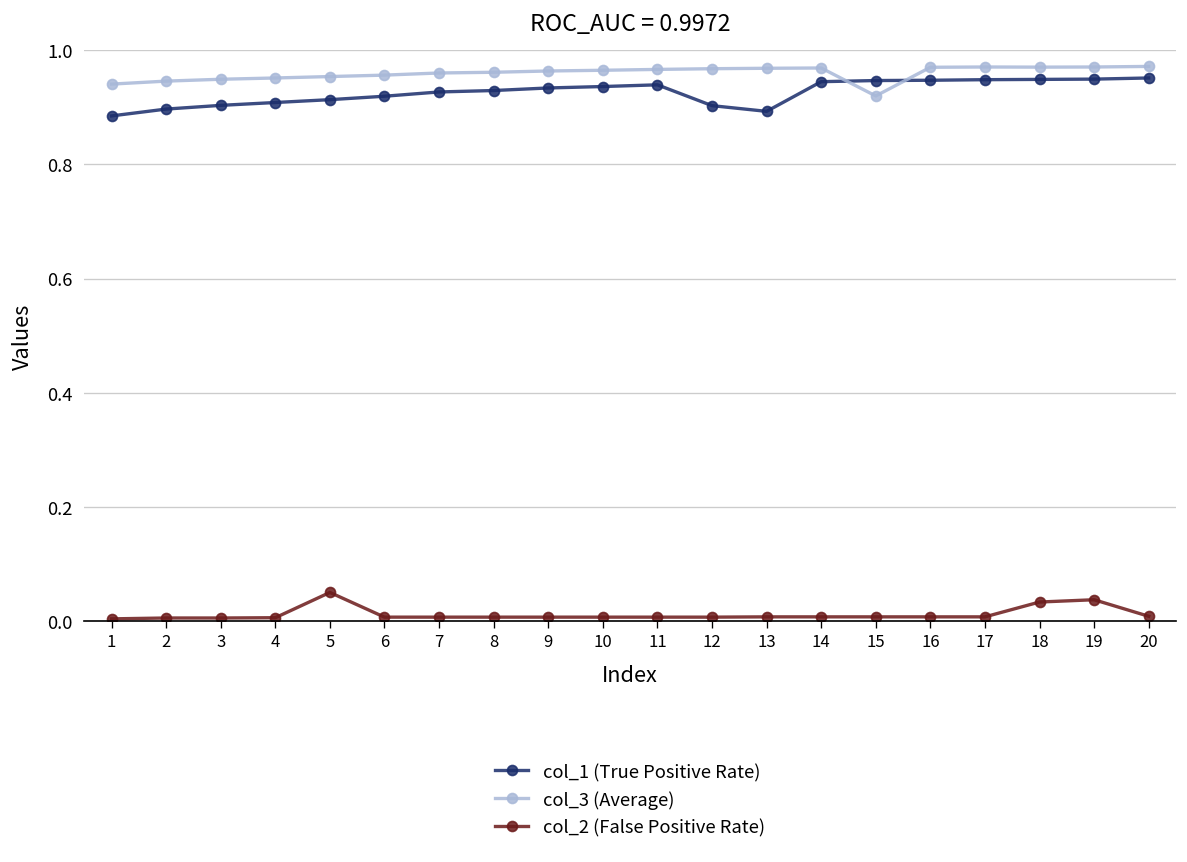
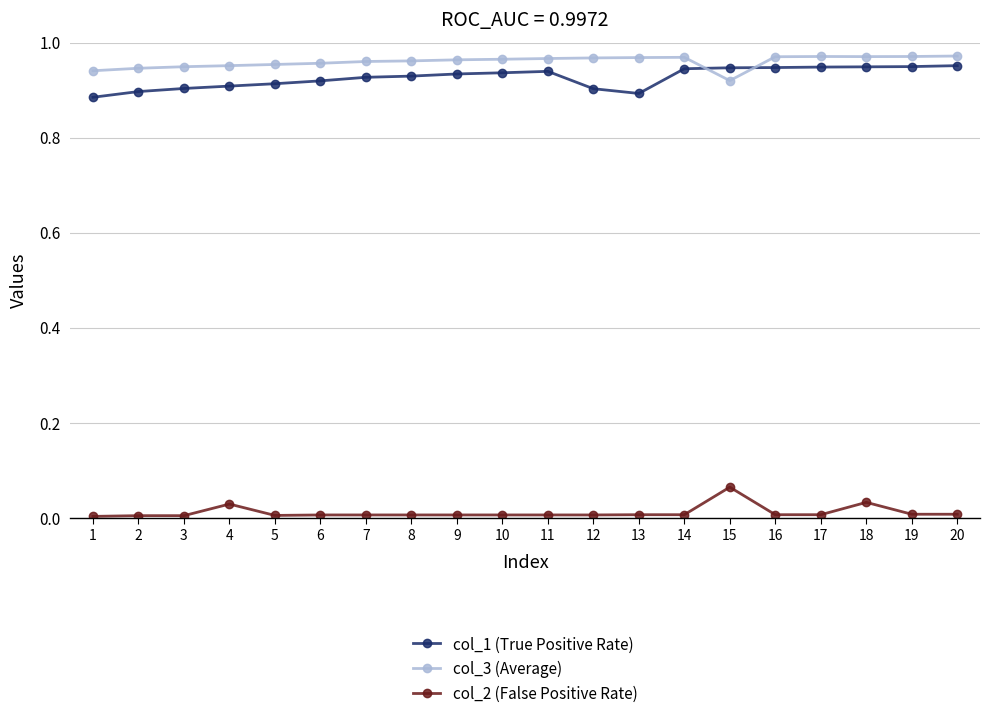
col_2 (False Positive Rate), 4: 0.01 -> 0.03
col_2 (False Positive Rate), 5: 0.05 -> 0.01
col_2 (False Positive Rate), 15: 0.01 -> 0.07
col_2 (False Positive Rate), 19: 0.04 -> 0.01
